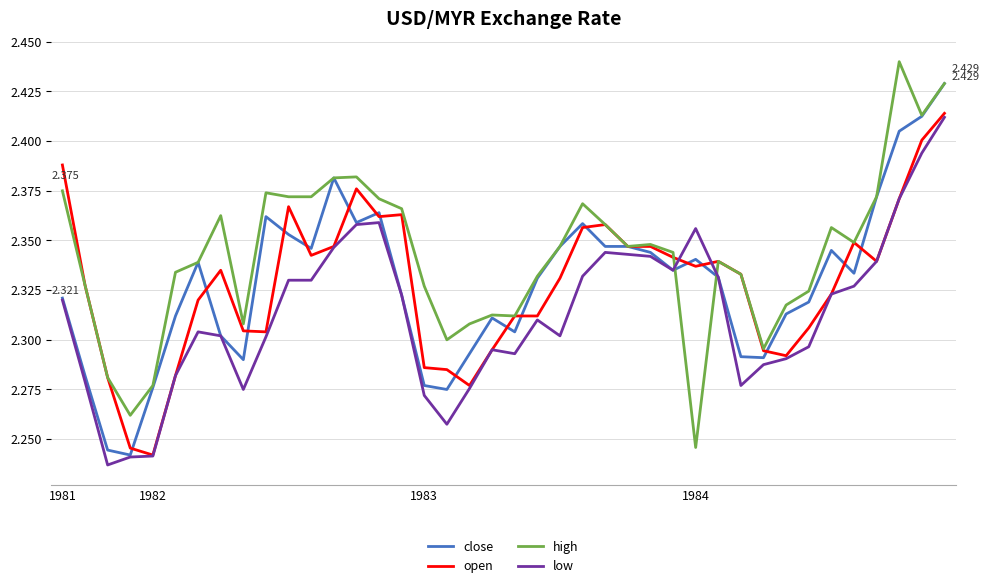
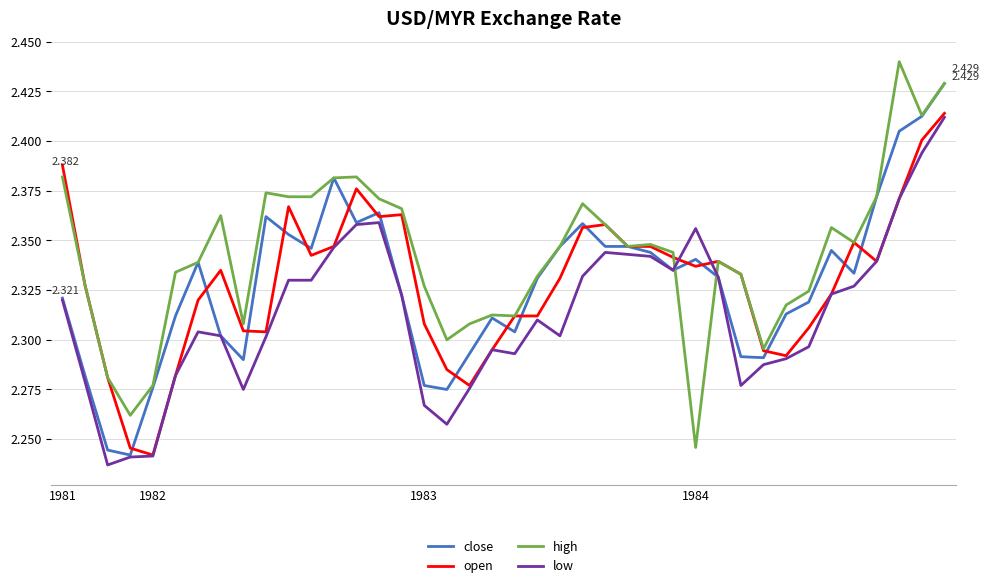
high, 1981: 2.375 -> 2.382
open, 1983: 2.286 -> 2.308
low, 1983: 2.272 -> 2.267
